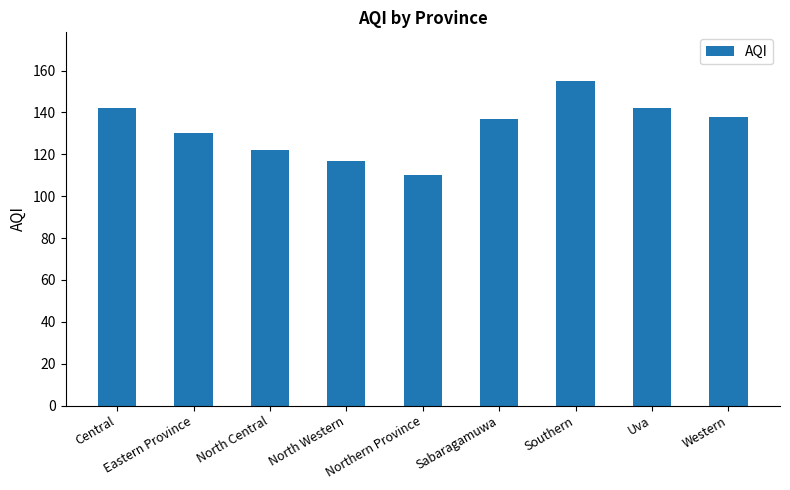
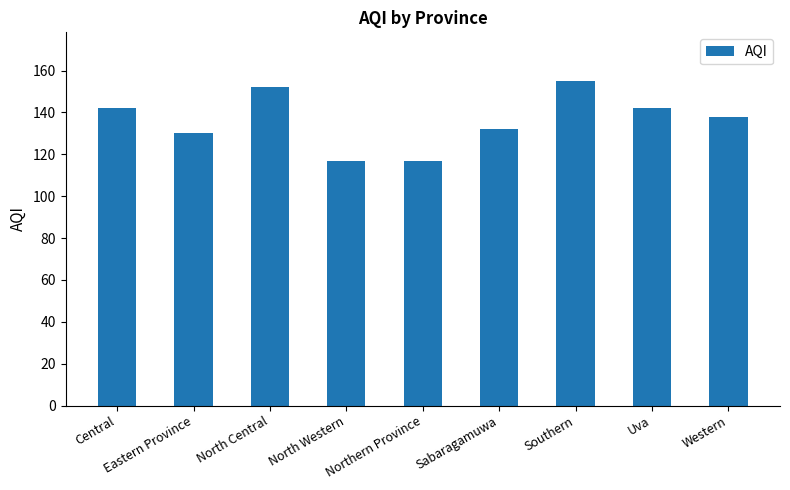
North Central: 122 -> 152
Northern Province: 110 -> 117
Sabaragamuwa: 137 -> 132
